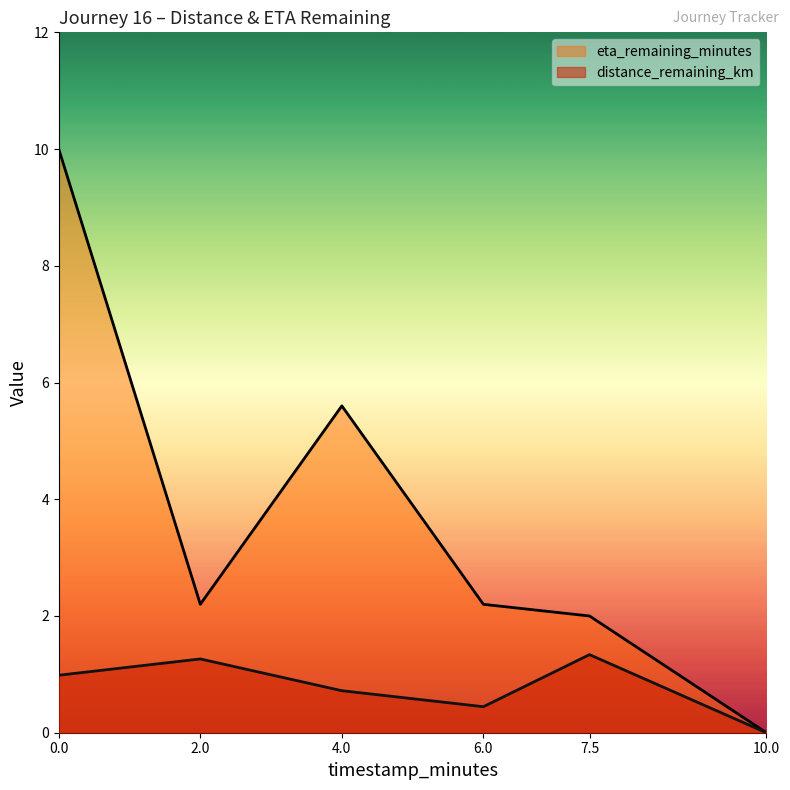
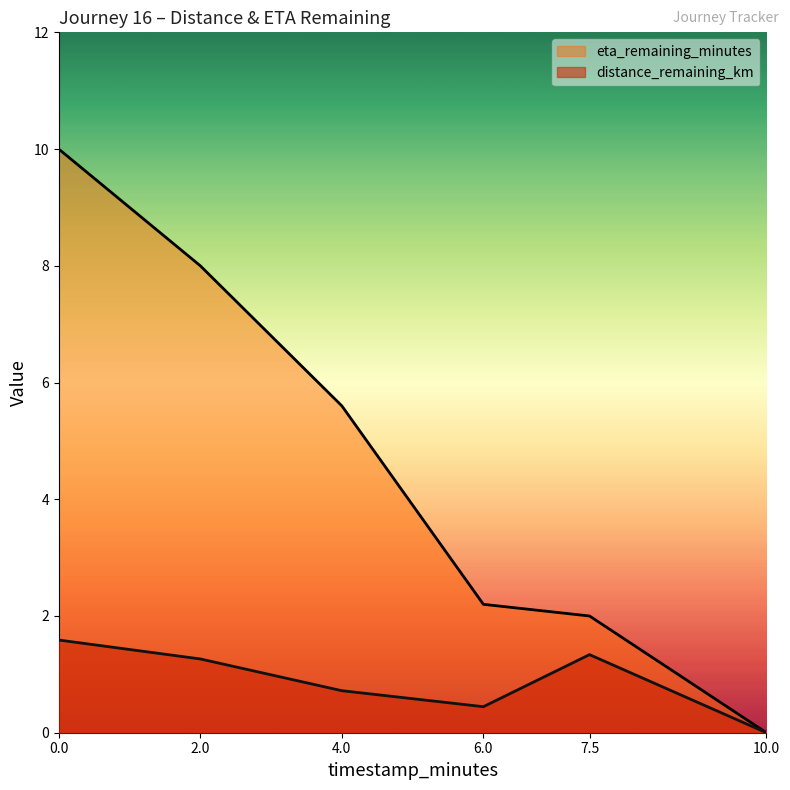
distance_remaining_km, 0.0: 1.0 -> 1.6
eta_remaining_minutes, 2.0: 2.2 -> 8.0
